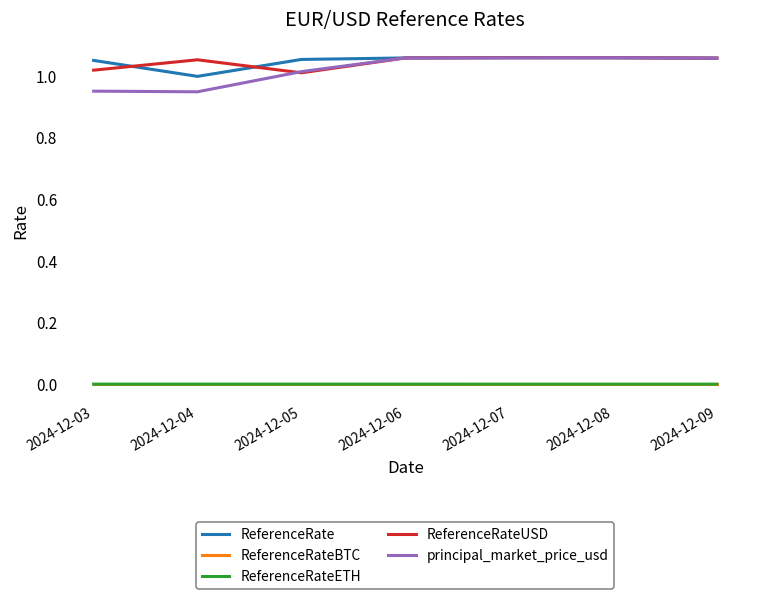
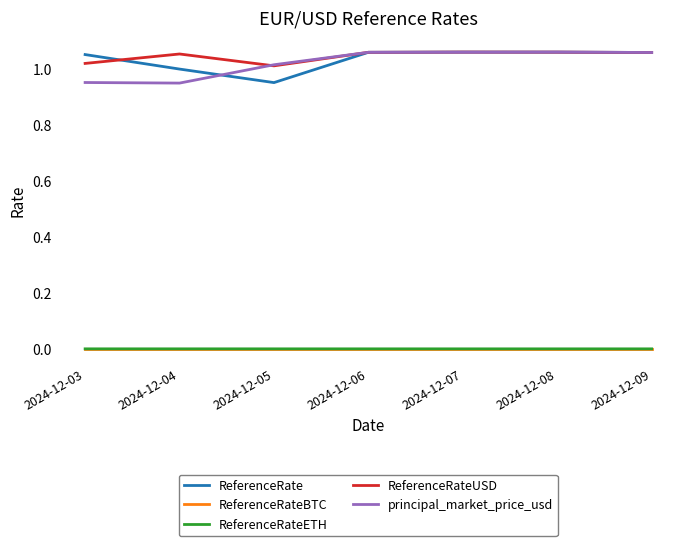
ReferenceRate, 2024-12-05: 1.05 -> 0.95
